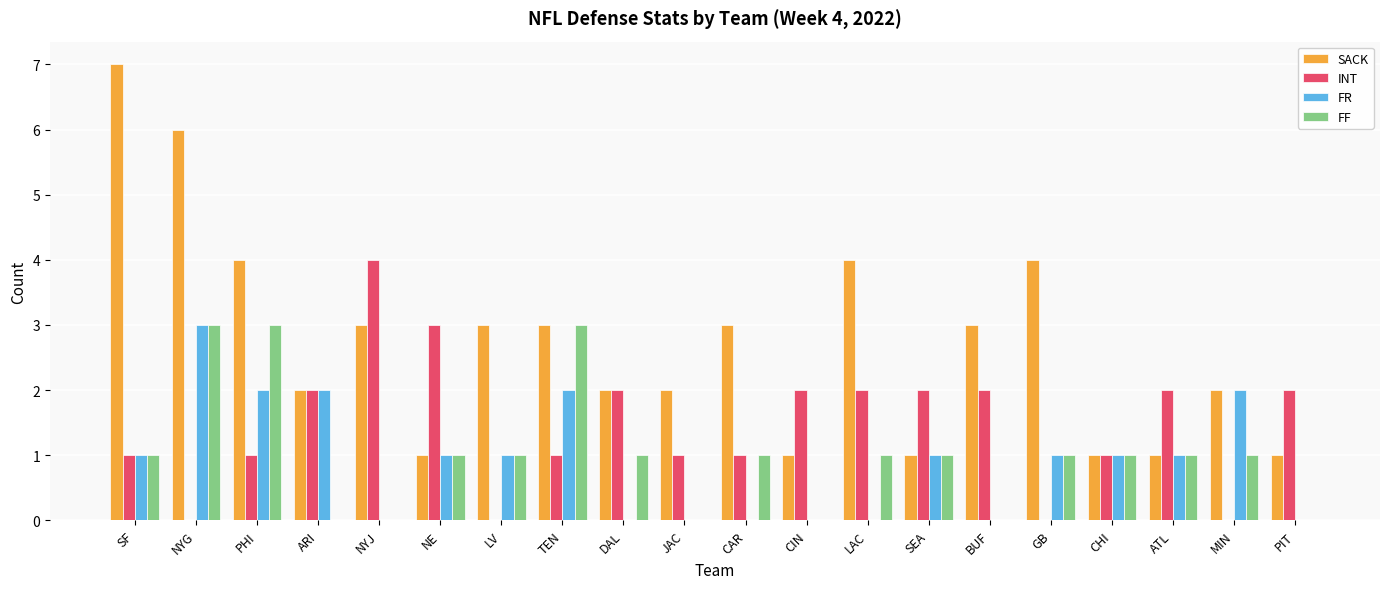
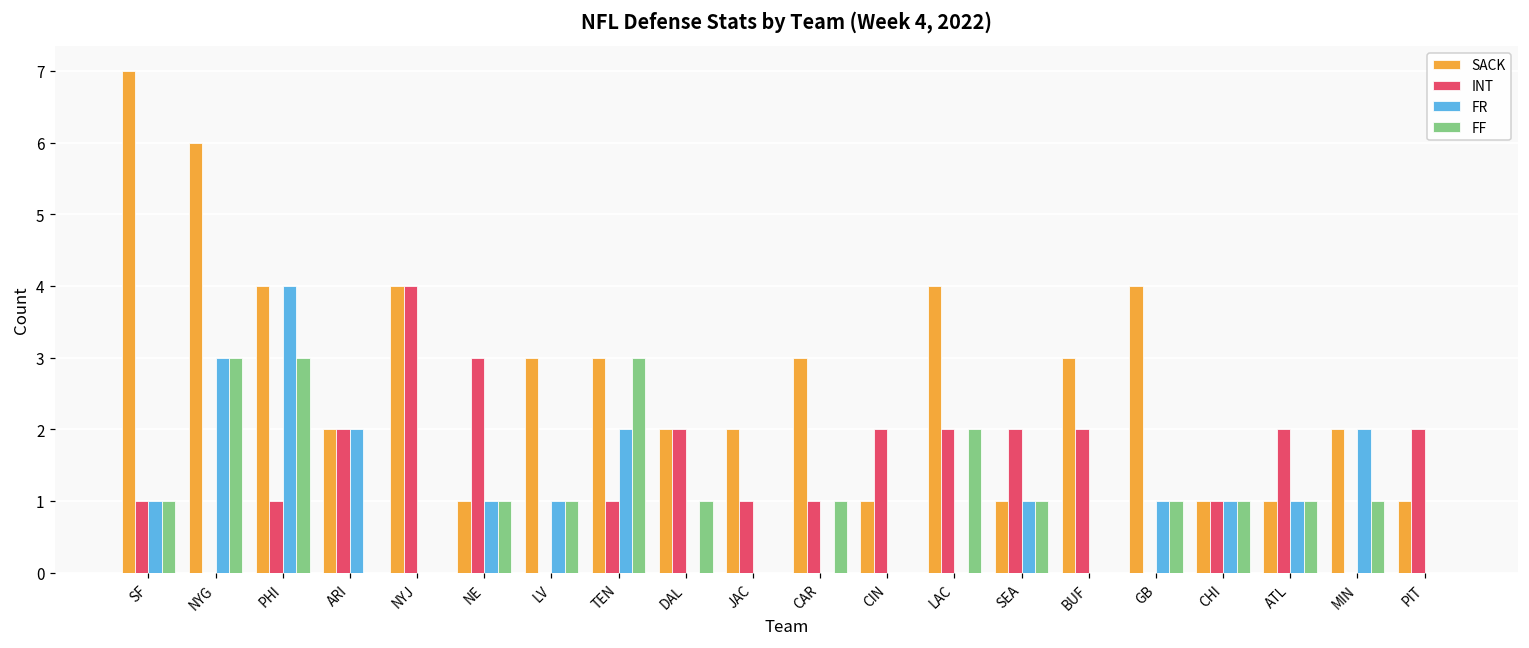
FR, PHI: 2 -> 4
SACK, NYJ: 3 -> 4
FF, LAC: 1 -> 2
